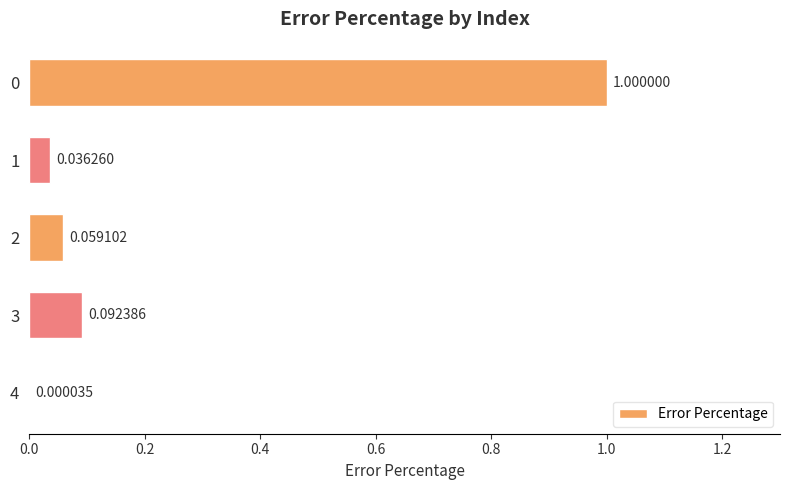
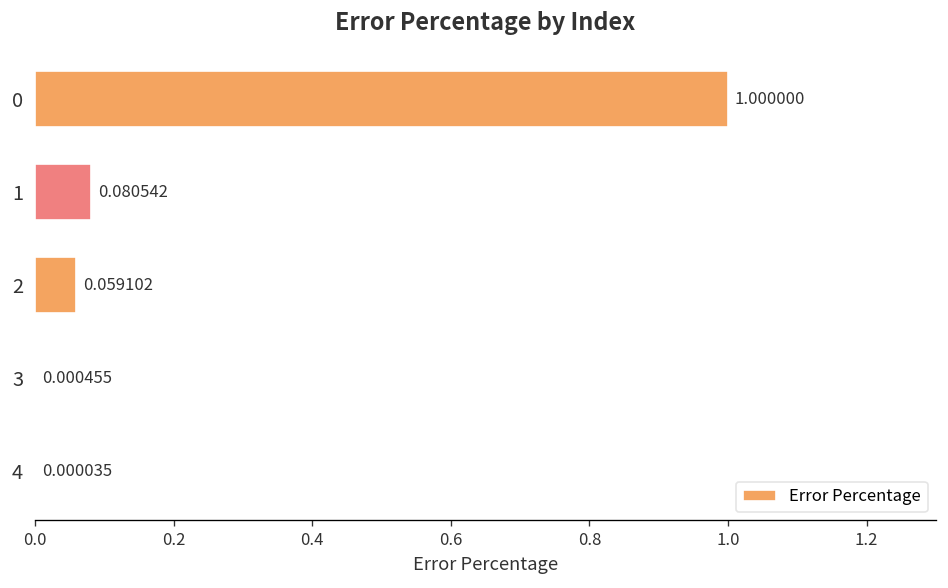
1: 0.036260 -> 0.080542
3: 0.092386 -> 0.000455
